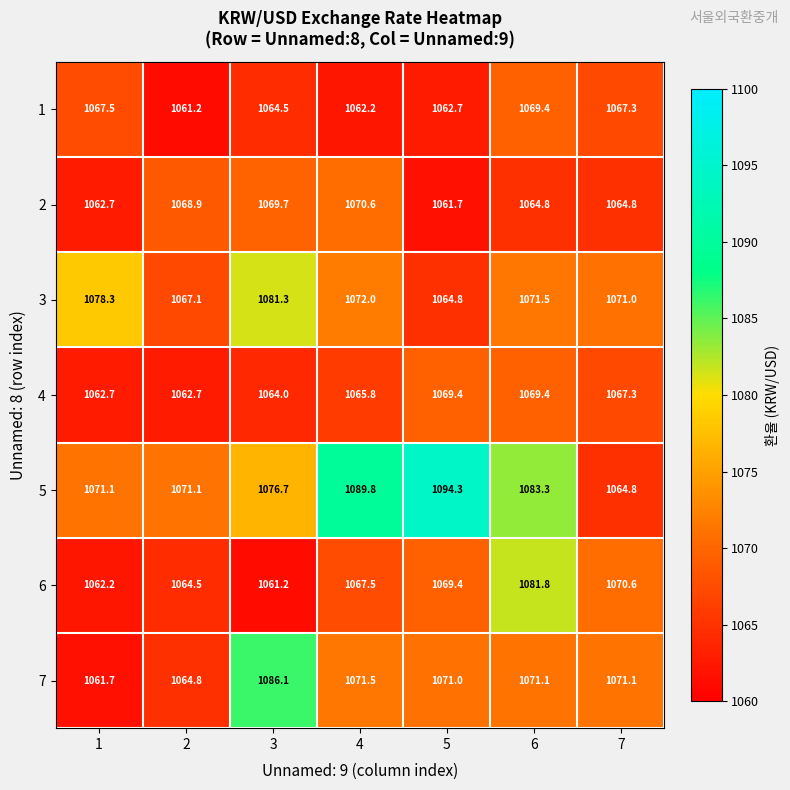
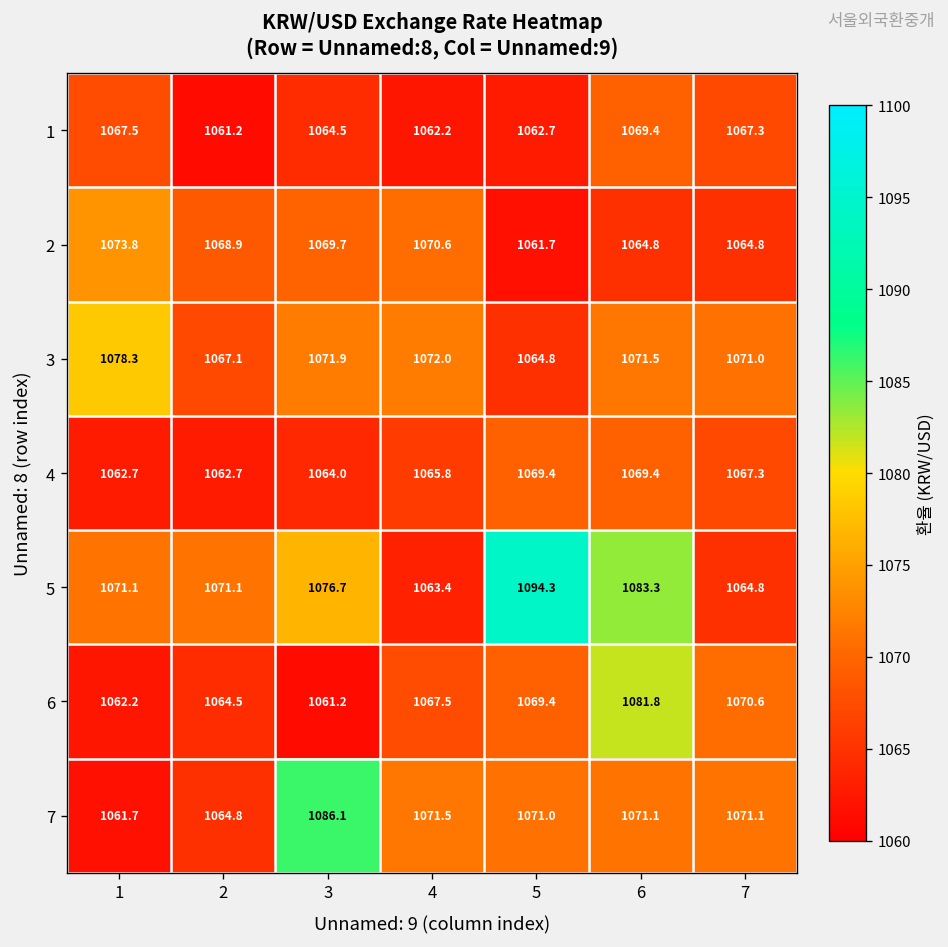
2, 1: 1062.7 -> 1073.8
3, 3: 1081.3 -> 1071.9
5, 4: 1089.8 -> 1063.4
